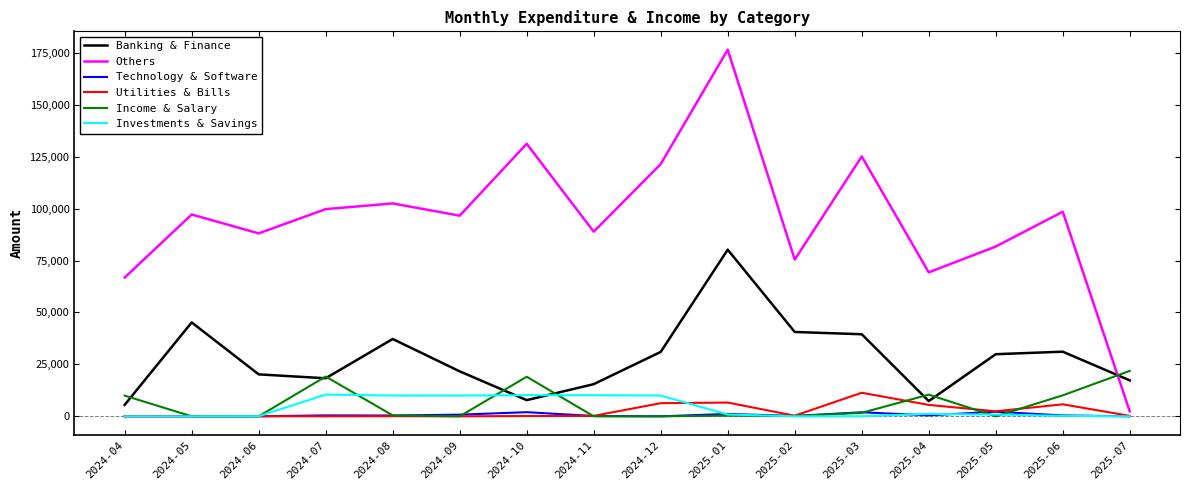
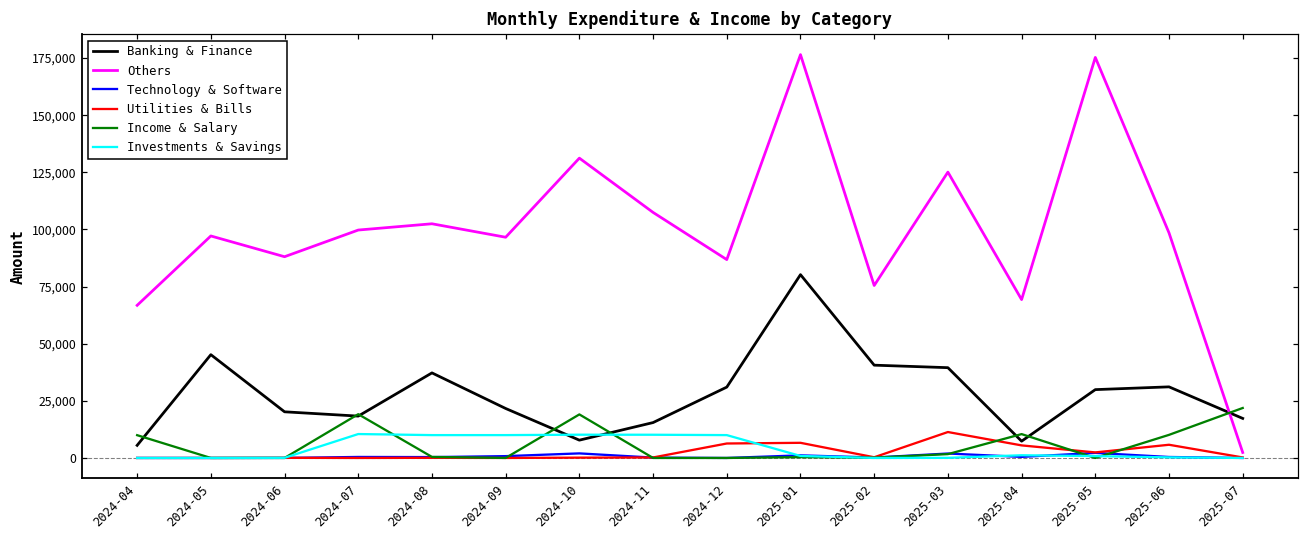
Others, 2024-11: 89,000 -> 107,000
Others, 2024-12: 121,000 -> 87,000
Others, 2025-05: 82,000 -> 175,000
